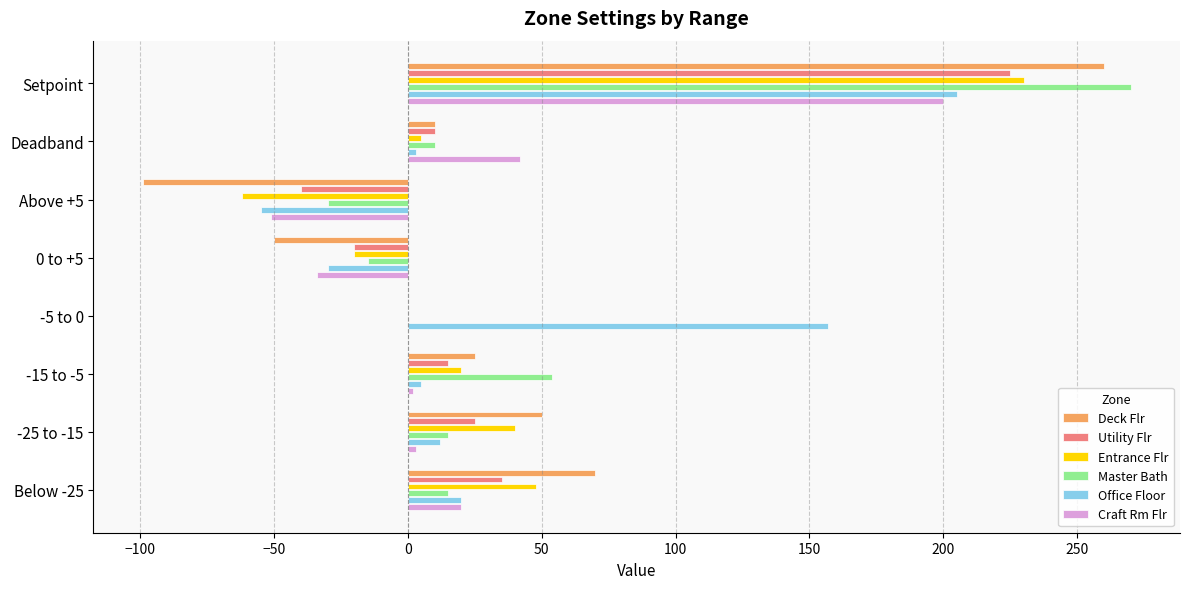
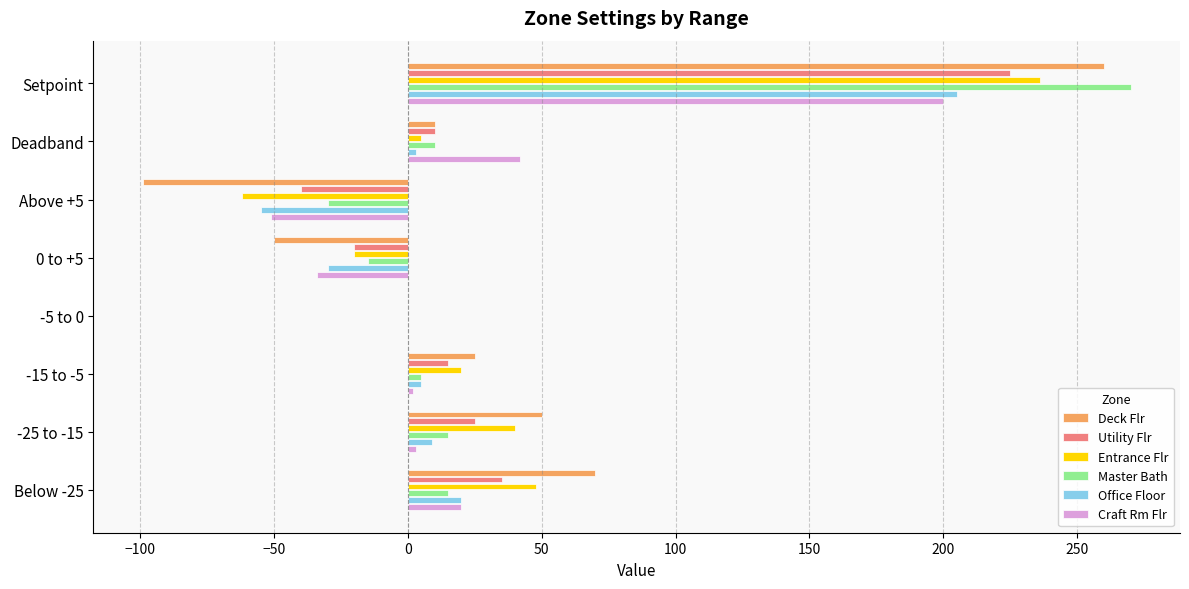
Entrance Flr, Setpoint: 230 -> 236
Office Floor, -5 to 0: 157 -> 0
Master Bath, -15 to -5: 54 -> 5
Office Floor, -25 to -15: 12 -> 9
